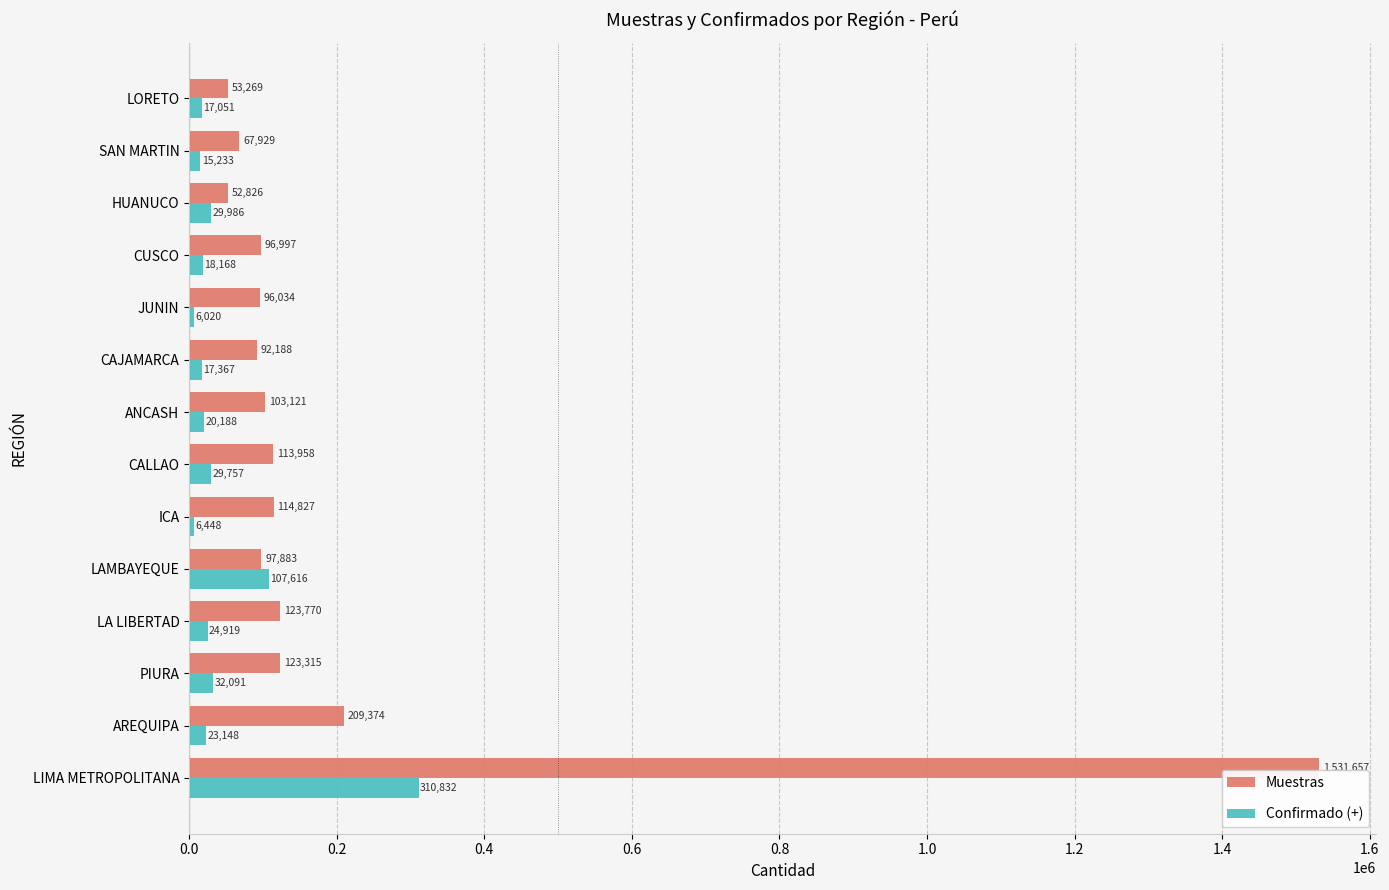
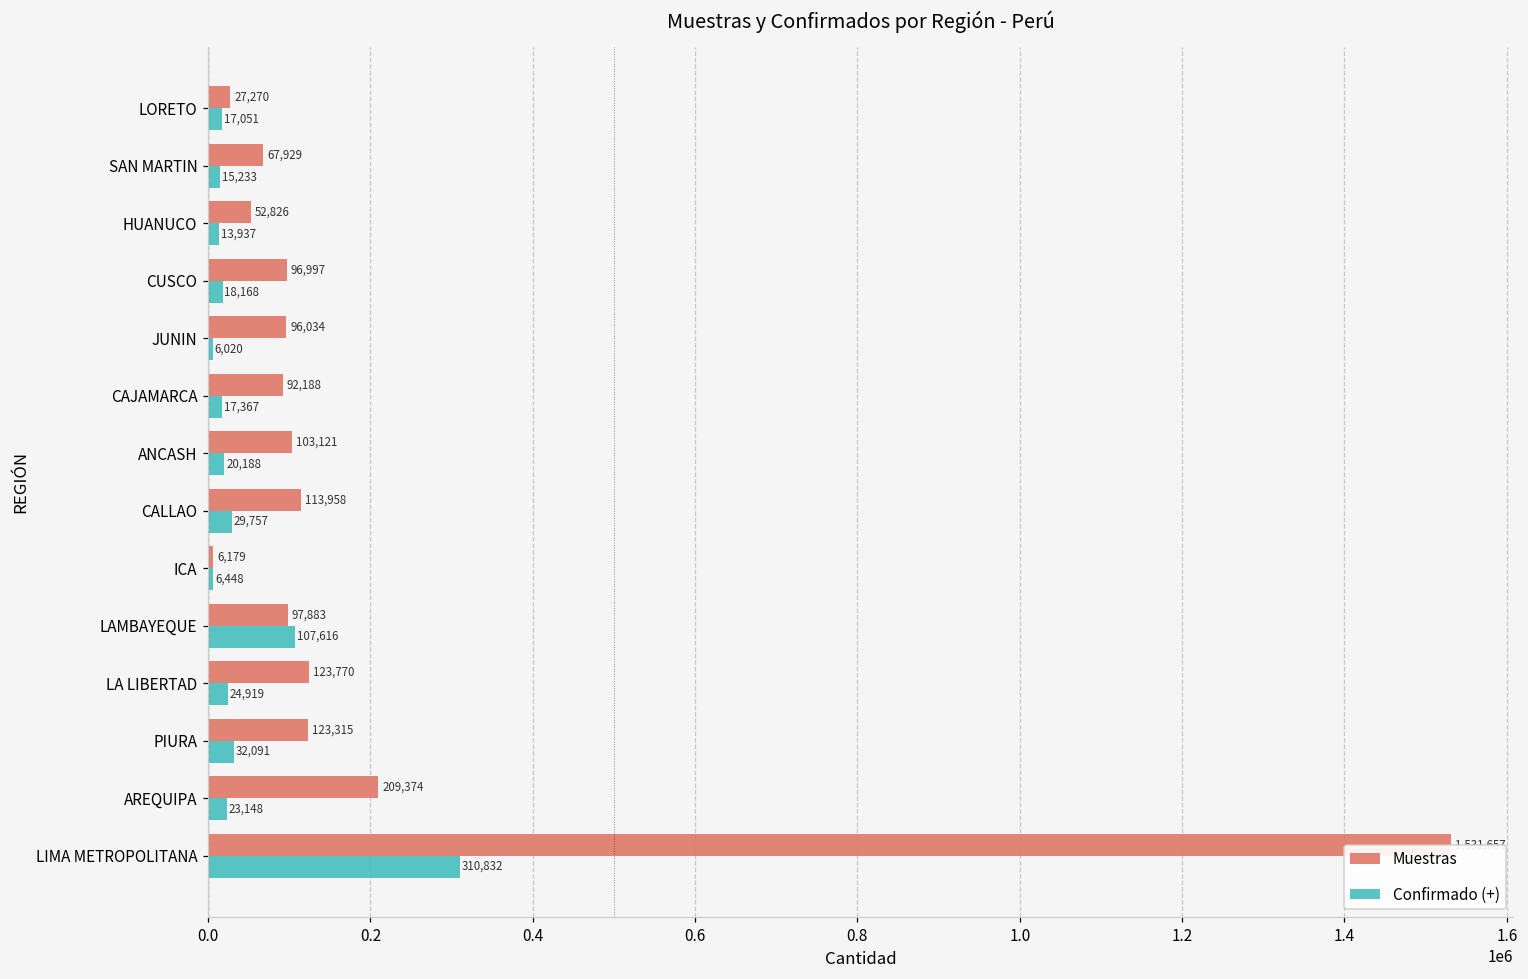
Muestras, LORETO: 53,269 -> 27,270
Confirmado (+), HUANUCO: 29,986 -> 13,937
Muestras, ICA: 114,827 -> 6,179
